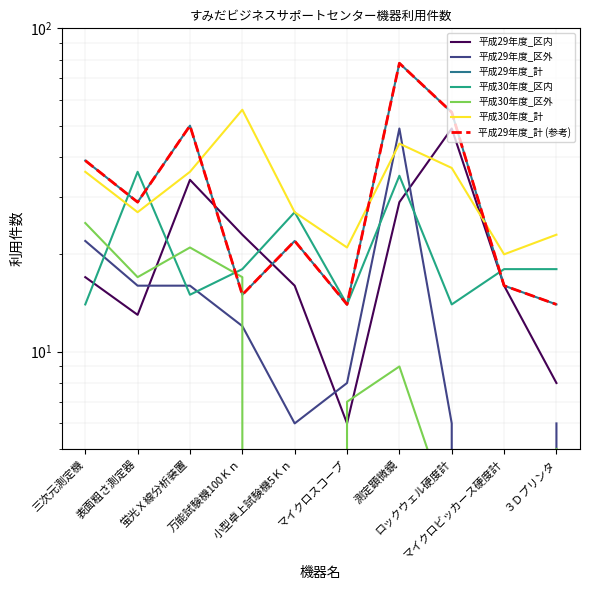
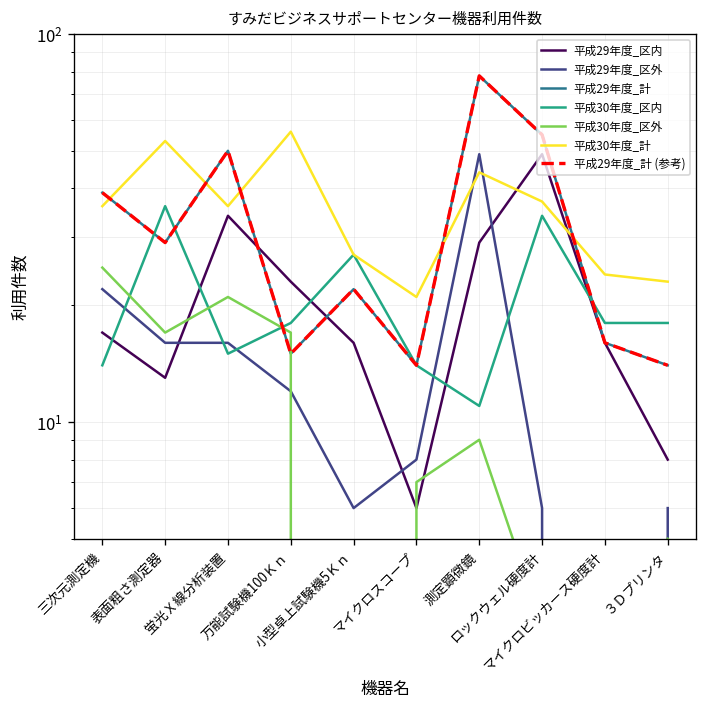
平成30年度_計, 表面粗さ測定器: 27 -> 53
平成30年度_区内, 測定顕微鏡: 35 -> 11
平成30年度_区内, ロックウェル硬度計: 14 -> 34
平成30年度_計, マイクロビッカース硬度計: 20 -> 24
